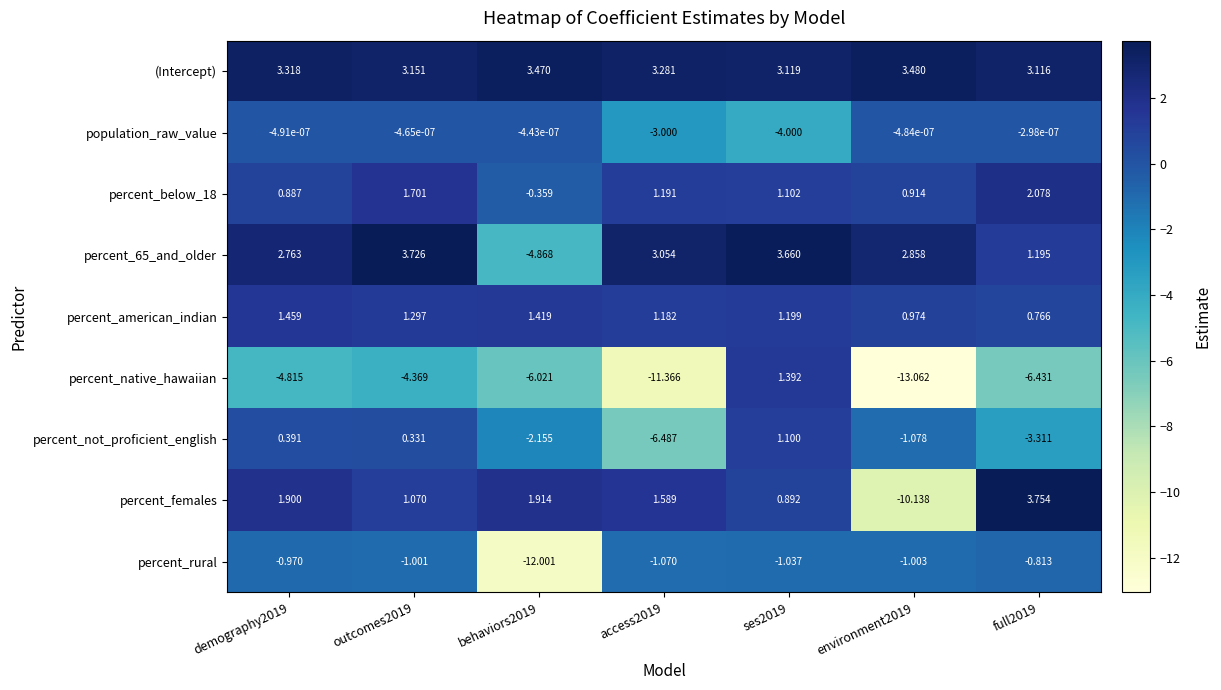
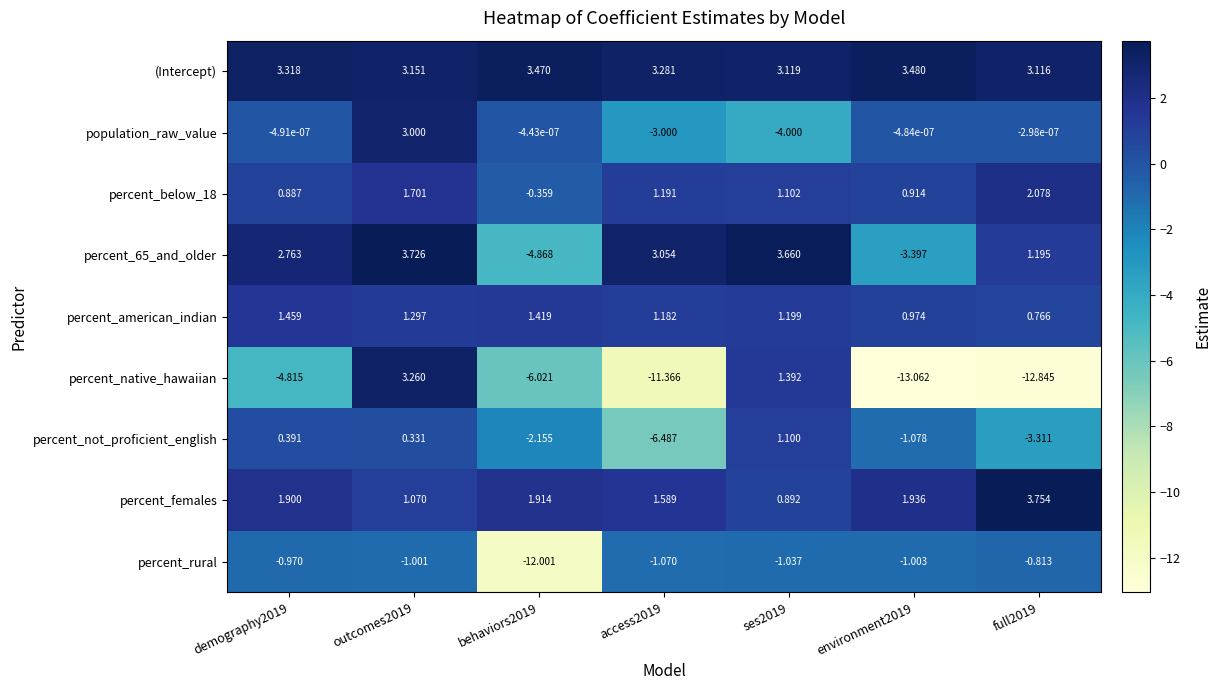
population_raw_value, outcomes2019: -4.65e-07 -> 3.000
percent_65_and_older, environment2019: 2.858 -> -3.397
percent_native_hawaiian, outcomes2019: -4.369 -> 3.260
percent_native_hawaiian, full2019: -6.431 -> -12.845
percent_females, environment2019: -10.138 -> 1.936
